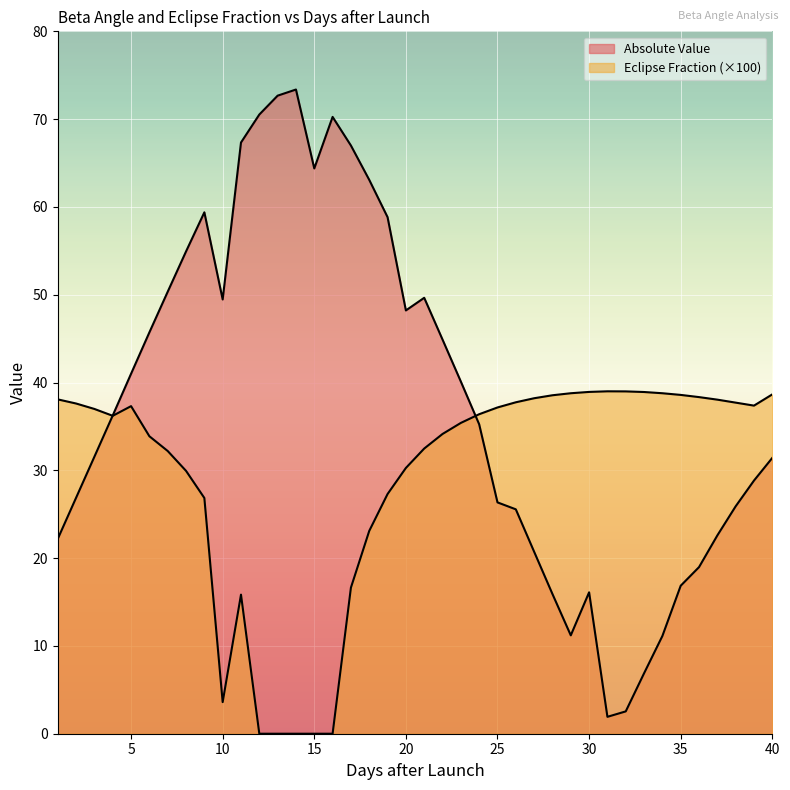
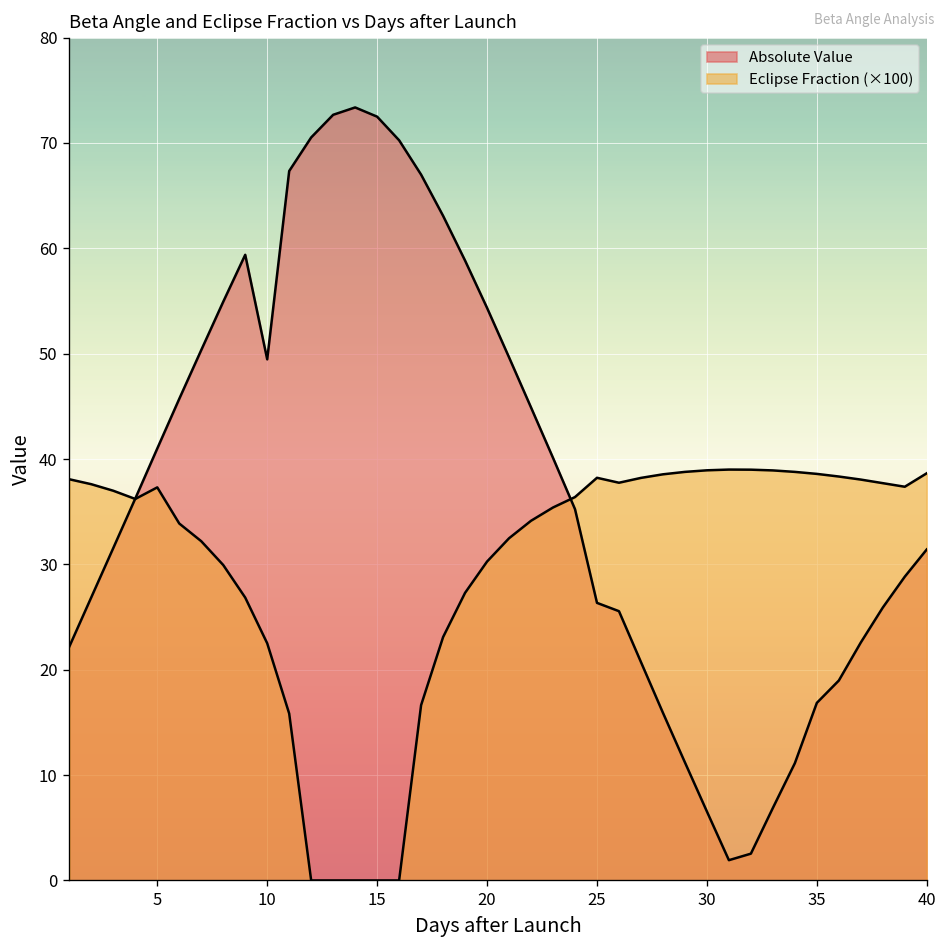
Eclipse Fraction (×100), 10: 4 -> 23
Absolute Value, 15: 64 -> 72
Absolute Value, 20: 48 -> 54
Eclipse Fraction (×100), 25: 37 -> 38
Absolute Value, 30: 16 -> 7
